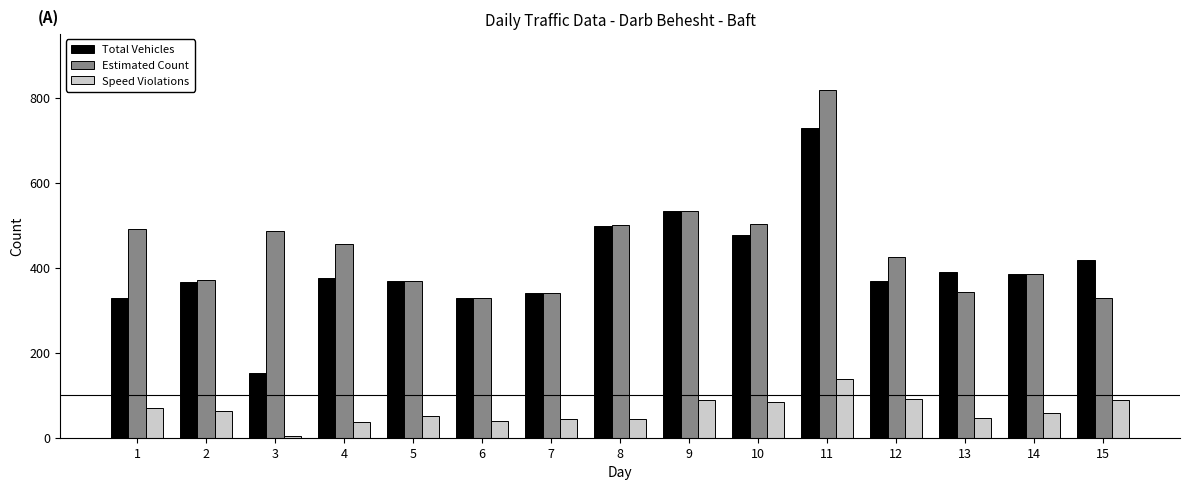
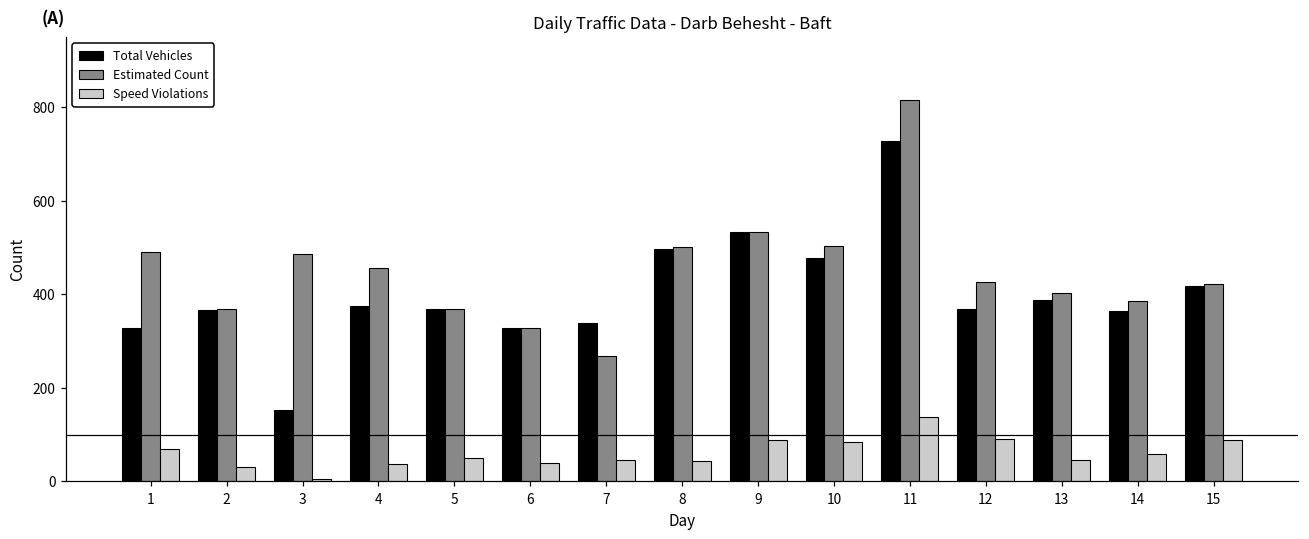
Speed Violations, 2: 60 -> 30
Estimated Count, 7: 340 -> 270
Estimated Count, 13: 340 -> 400
Total Vehicles, 14: 390 -> 360
Estimated Count, 15: 330 -> 420
